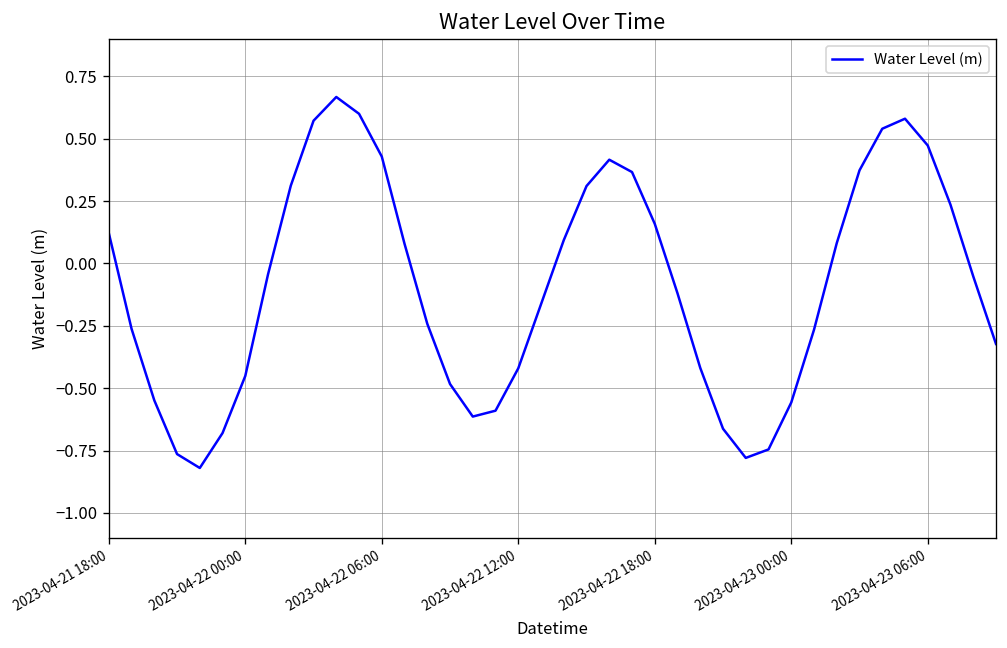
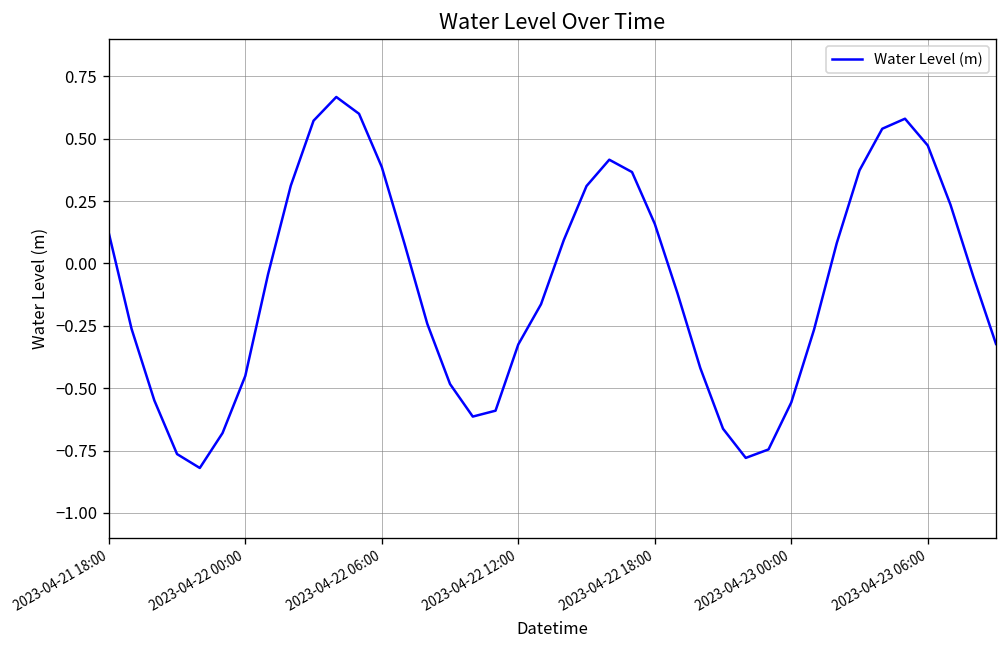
2023-04-22 06:00: 0.43 -> 0.39
2023-04-22 12:00: -0.42 -> -0.32
